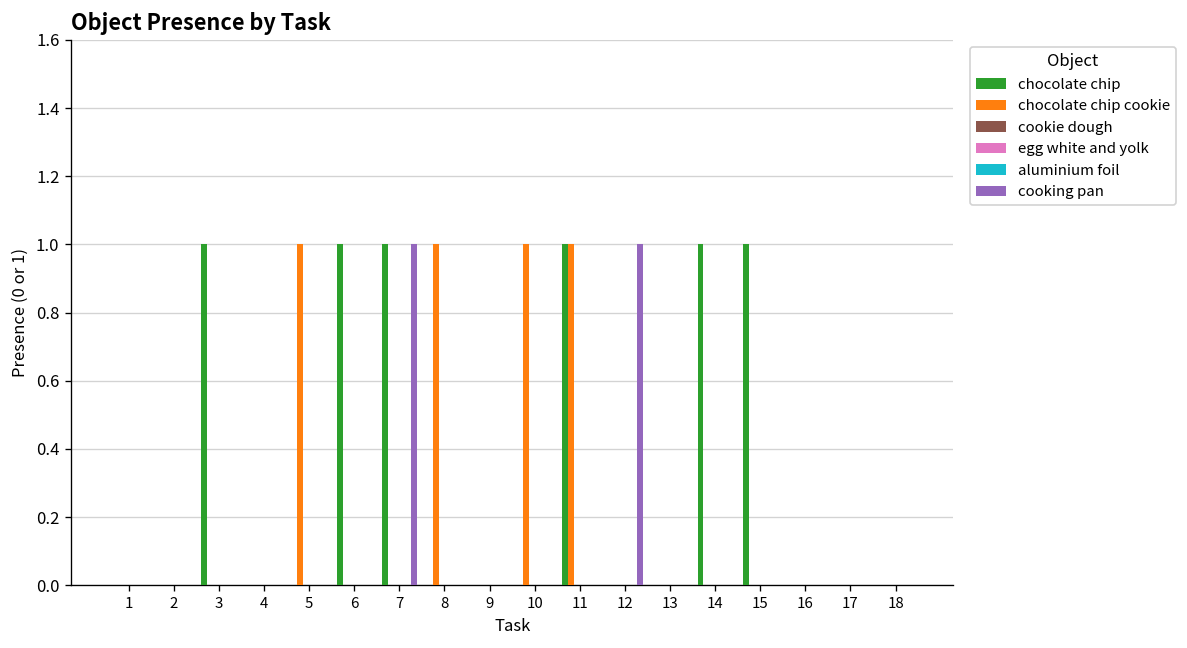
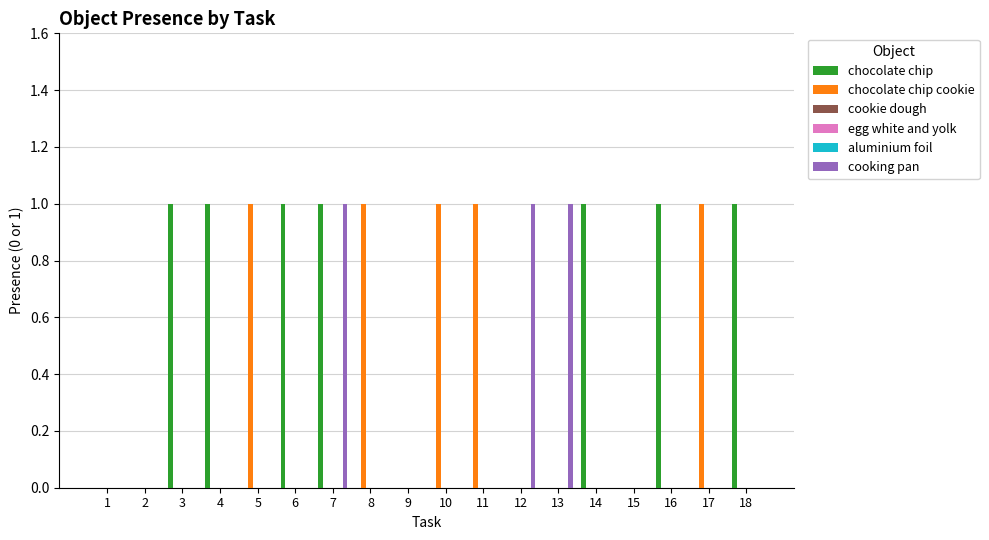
chocolate chip, 4: 0 -> 1
chocolate chip, 11: 1 -> 0
cooking pan, 13: 0 -> 1
chocolate chip, 15: 1 -> 0
chocolate chip, 16: 0 -> 1
chocolate chip cookie, 17: 0 -> 1
chocolate chip, 18: 0 -> 1
